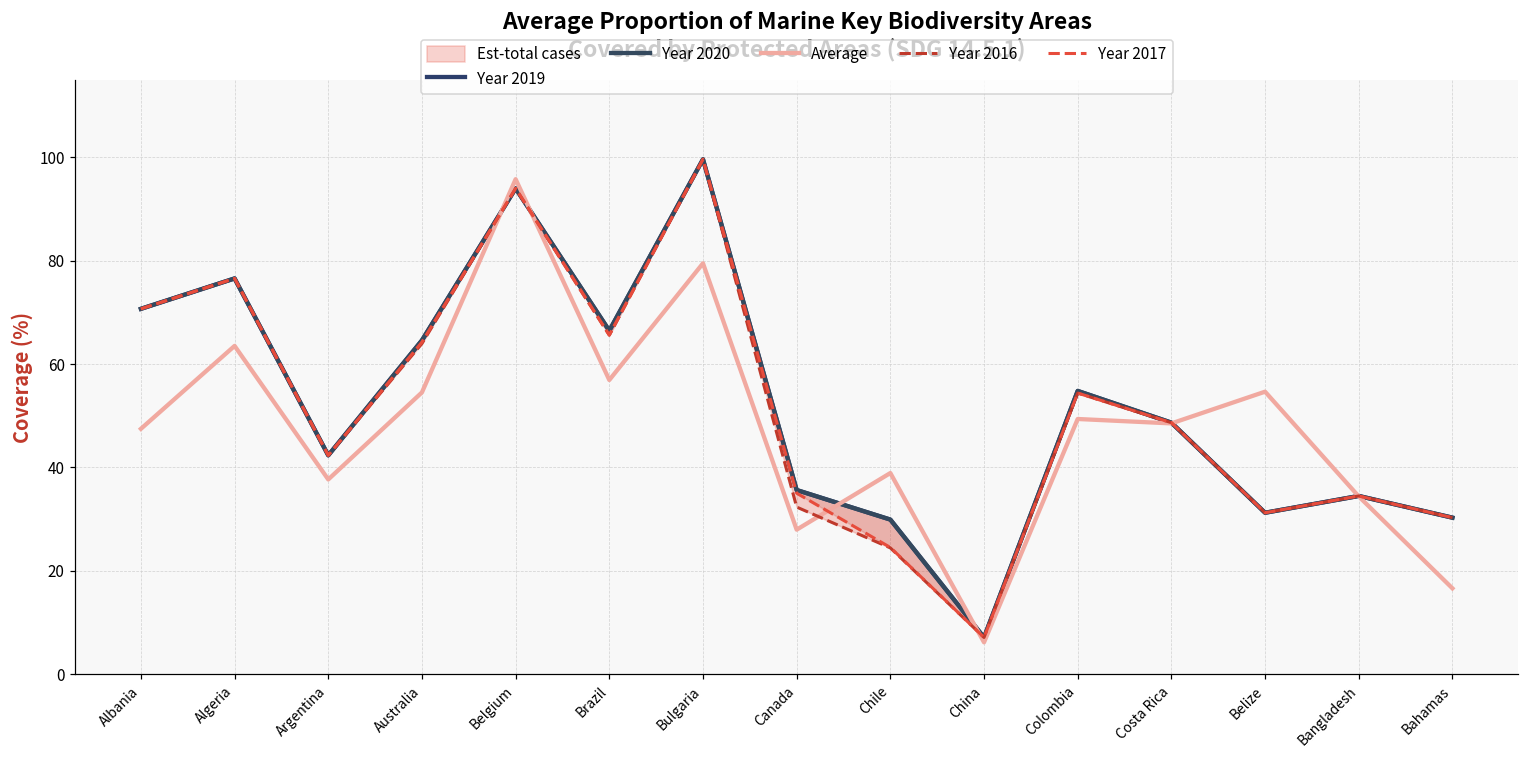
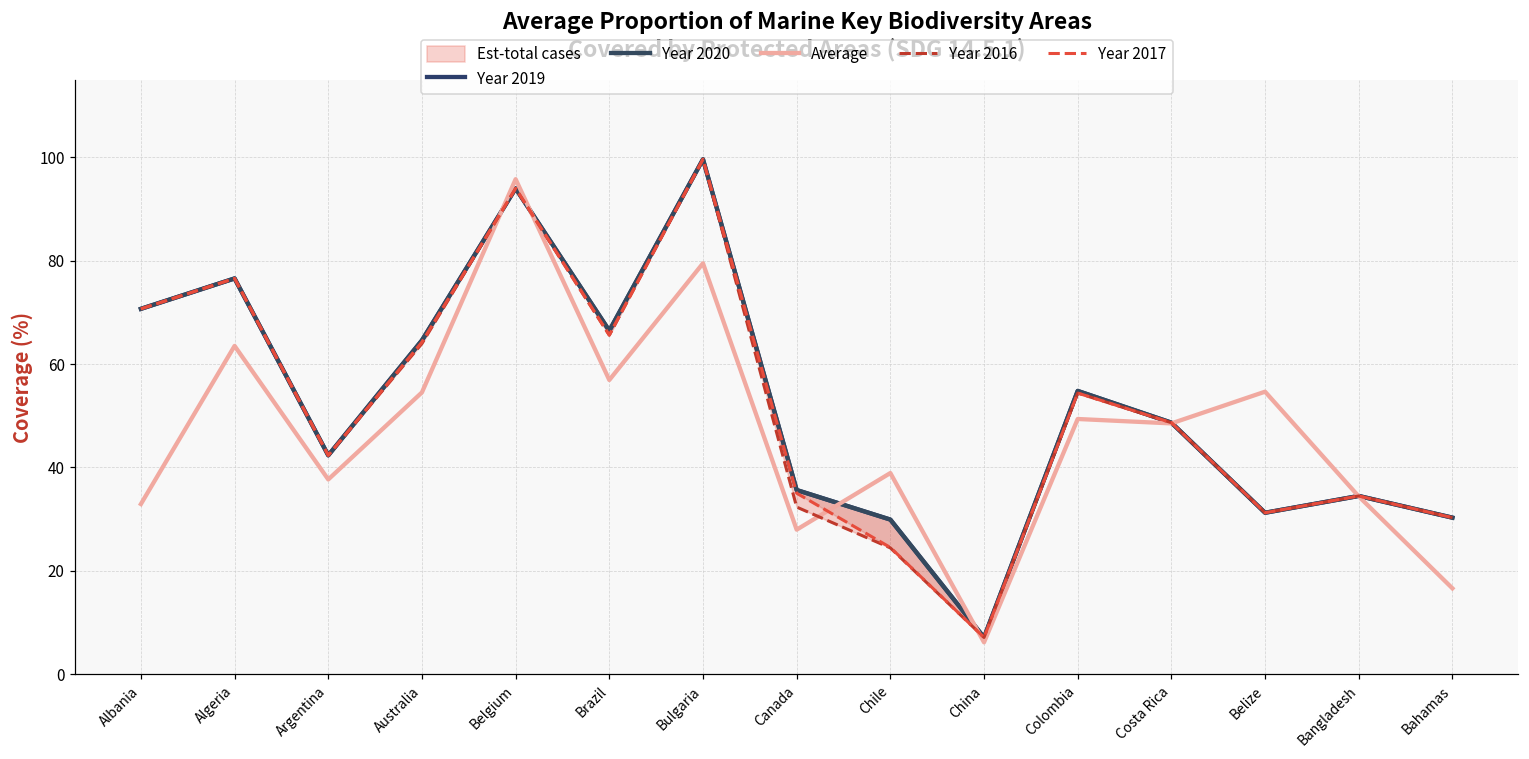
Average, Albania: 47 -> 33
